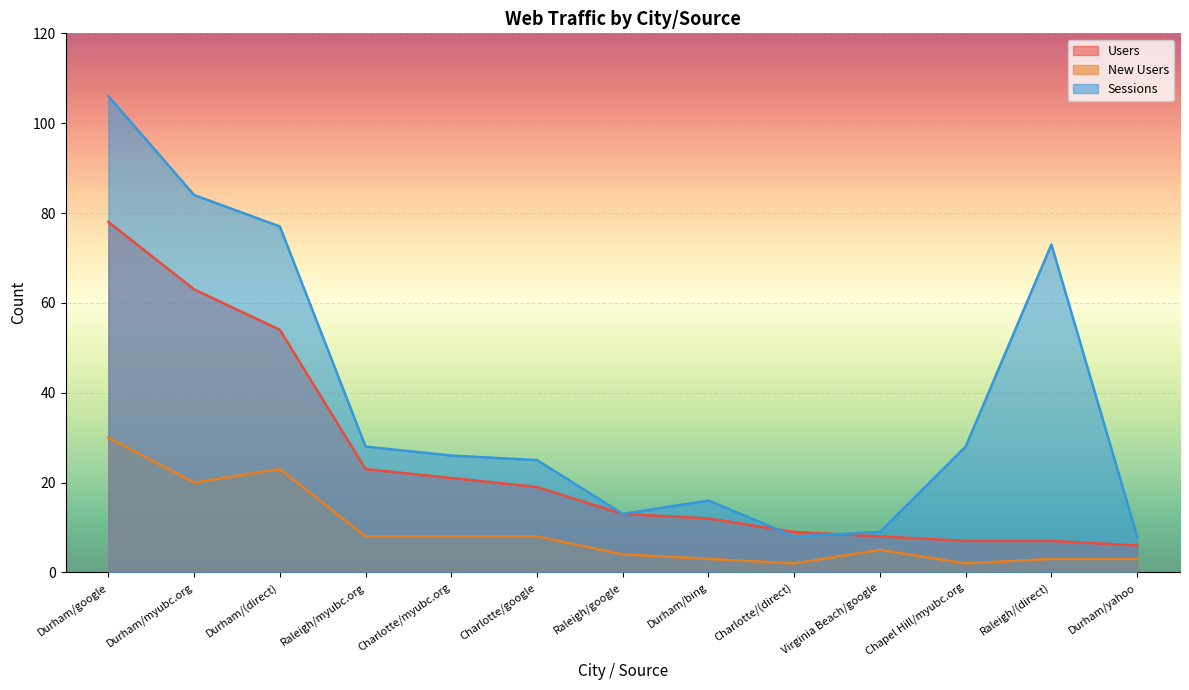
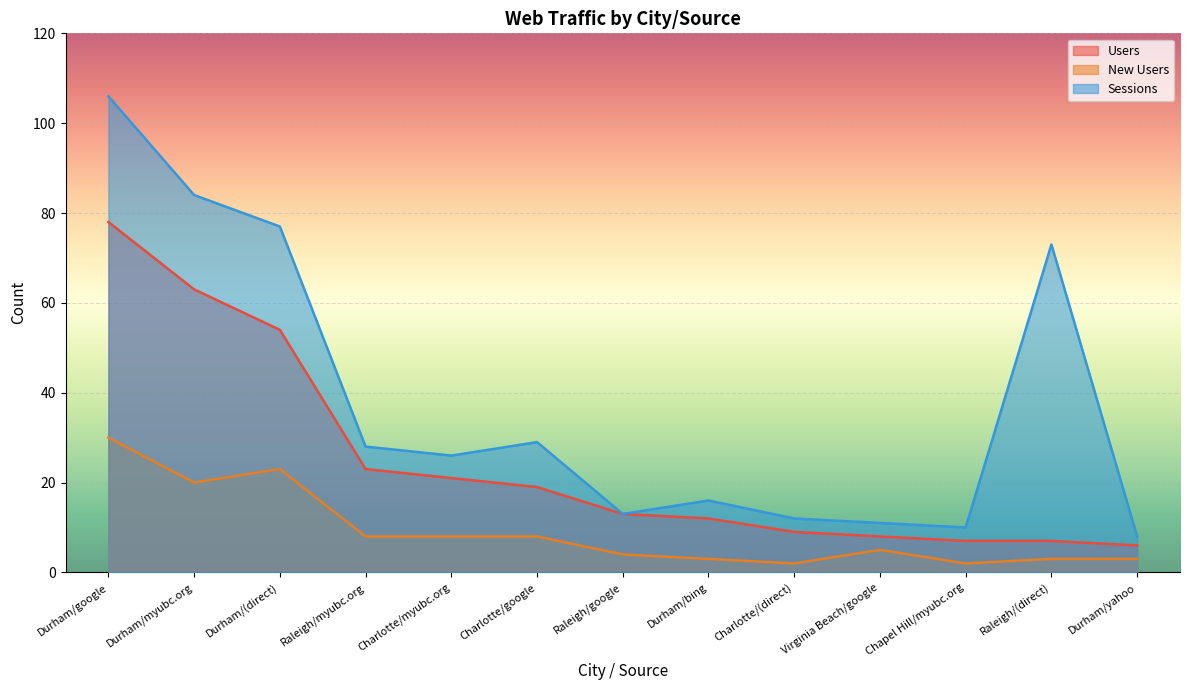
Sessions, Charlotte/google: 25 -> 29
Sessions, Charlotte/(direct): 8 -> 12
Sessions, Virginia Beach/google: 9 -> 11
Sessions, Chapel Hill/myubc.org: 28 -> 10
